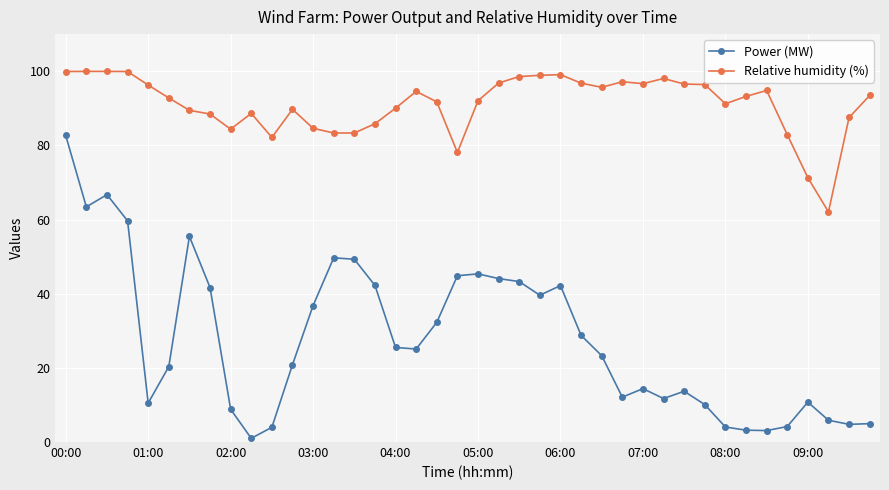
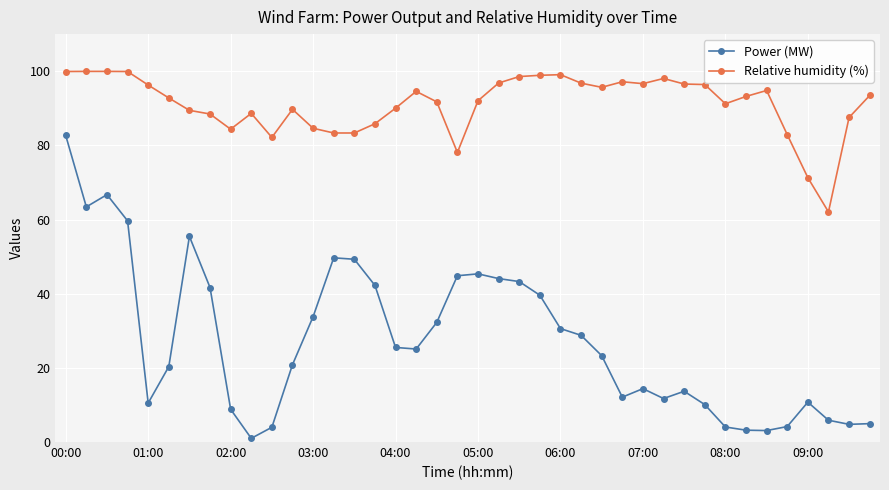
Power (MW), 03:00: 37 -> 34
Power (MW), 06:00: 42 -> 31
